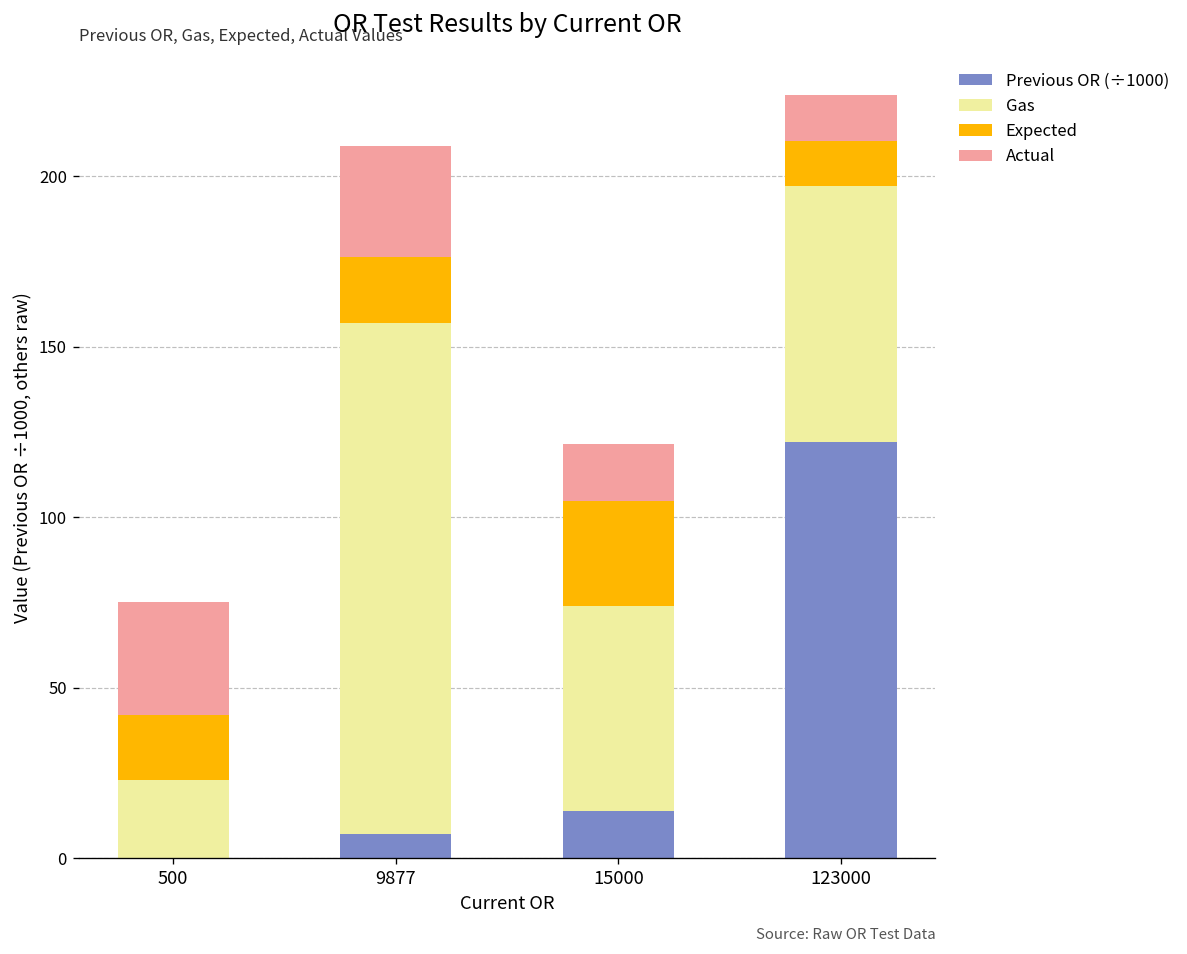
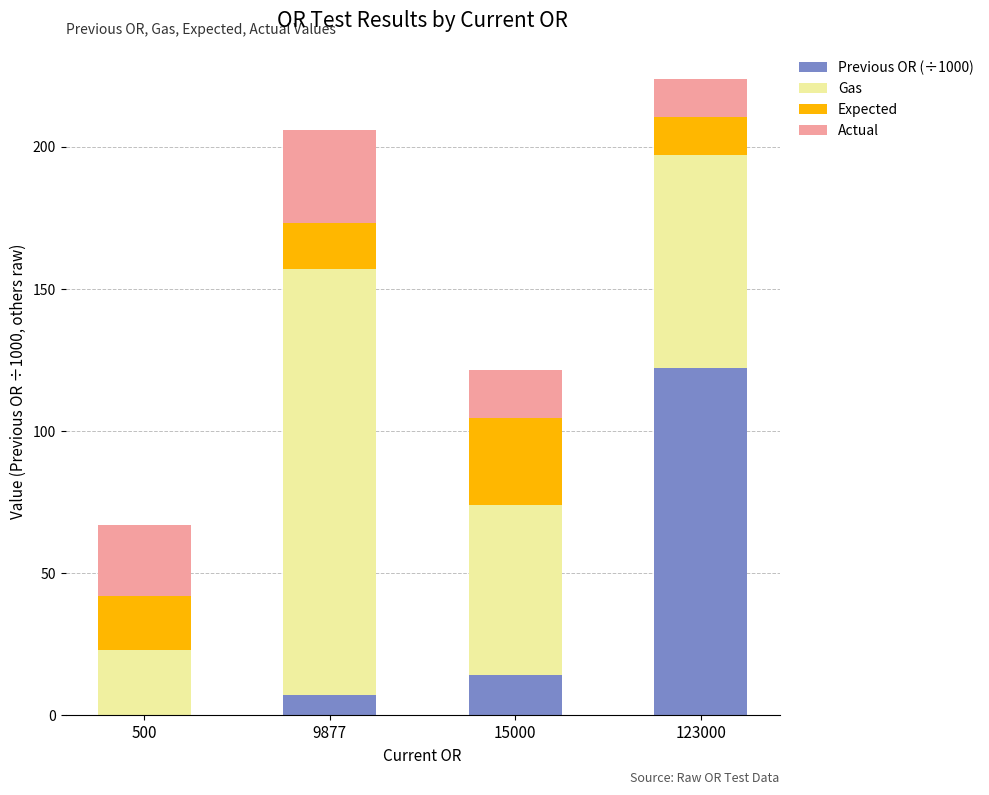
Actual, 500: 33 -> 25
Expected, 9877: 19 -> 16
